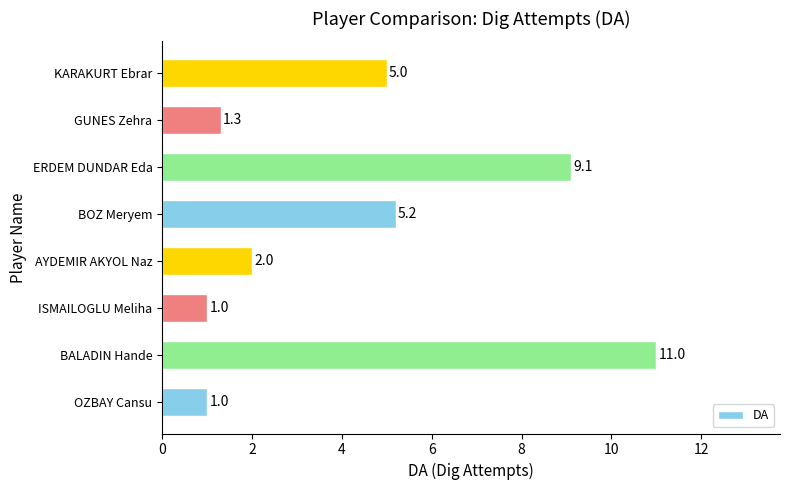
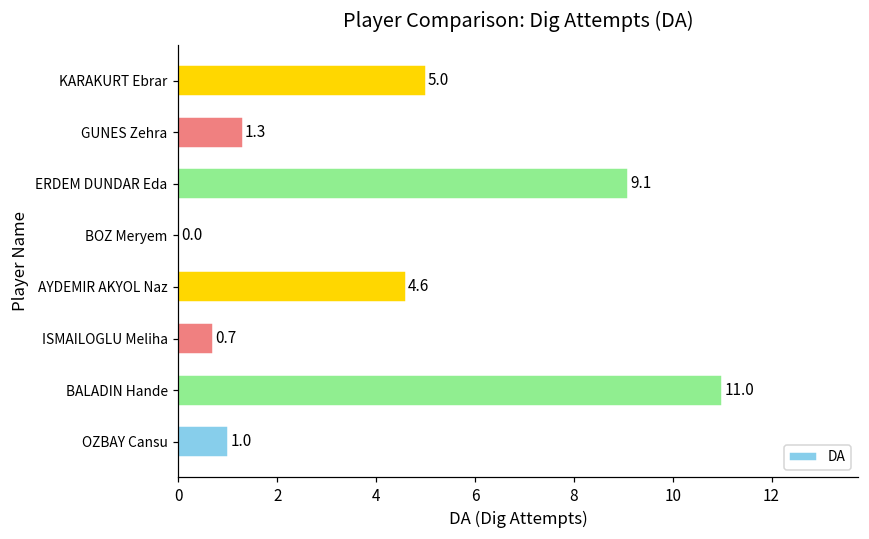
BOZ Meryem: 5.2 -> 0.0
AYDEMIR AKYOL Naz: 2.0 -> 4.6
ISMAILOGLU Meliha: 1.0 -> 0.7
